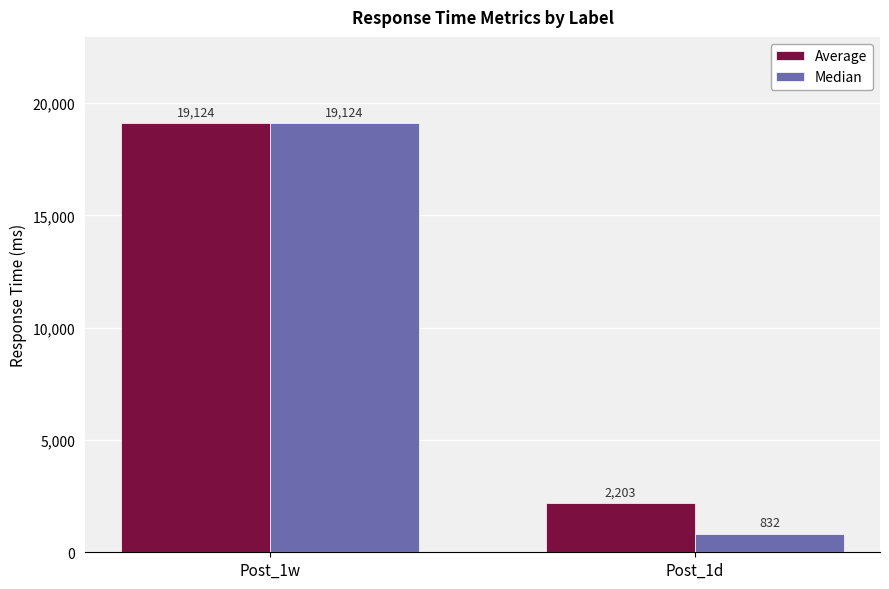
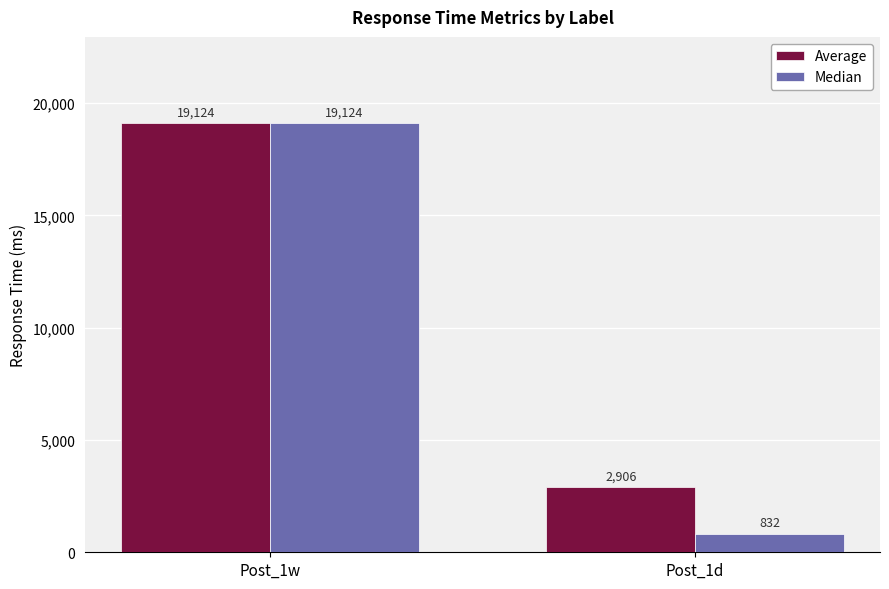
Average, Post_1d: 2,203 -> 2,906
